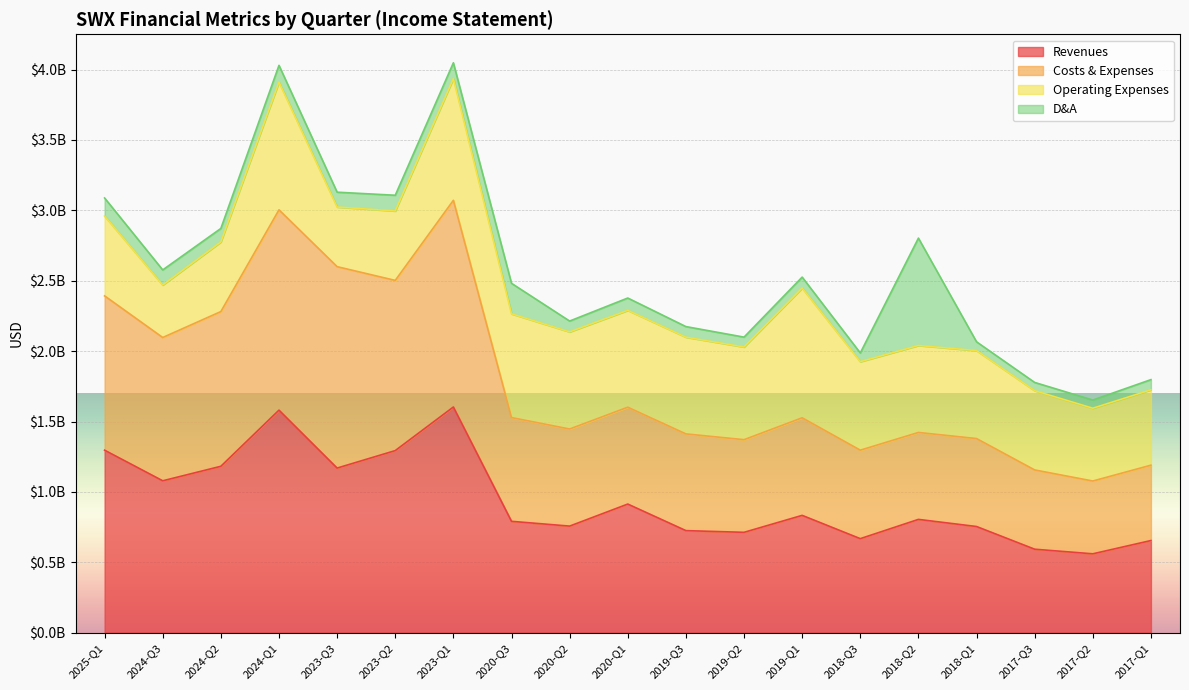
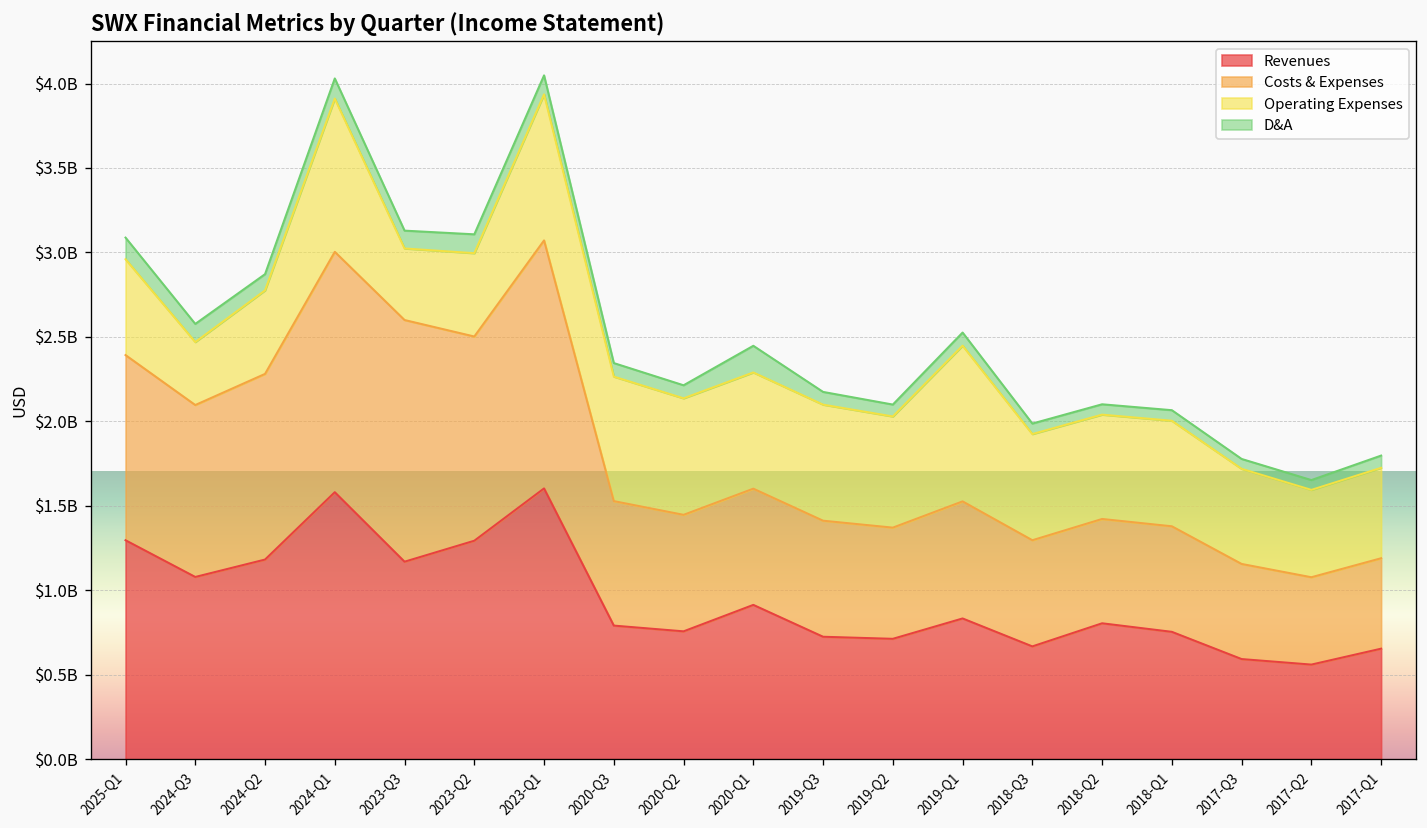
D&A, 2020-Q3: $220000000 -> $80000000
D&A, 2020-Q1: $90000000 -> $160000000
D&A, 2018-Q2: $760000000 -> $60000000
